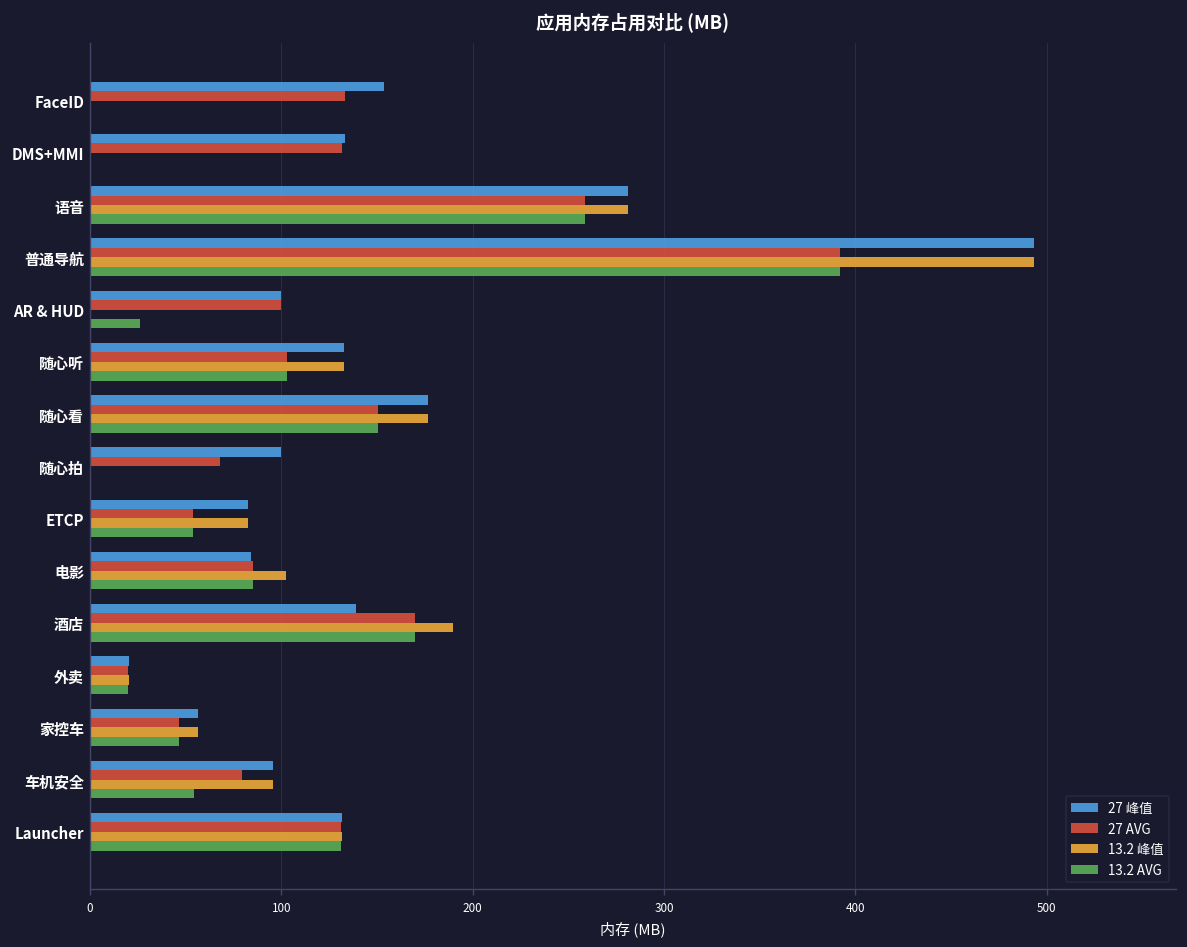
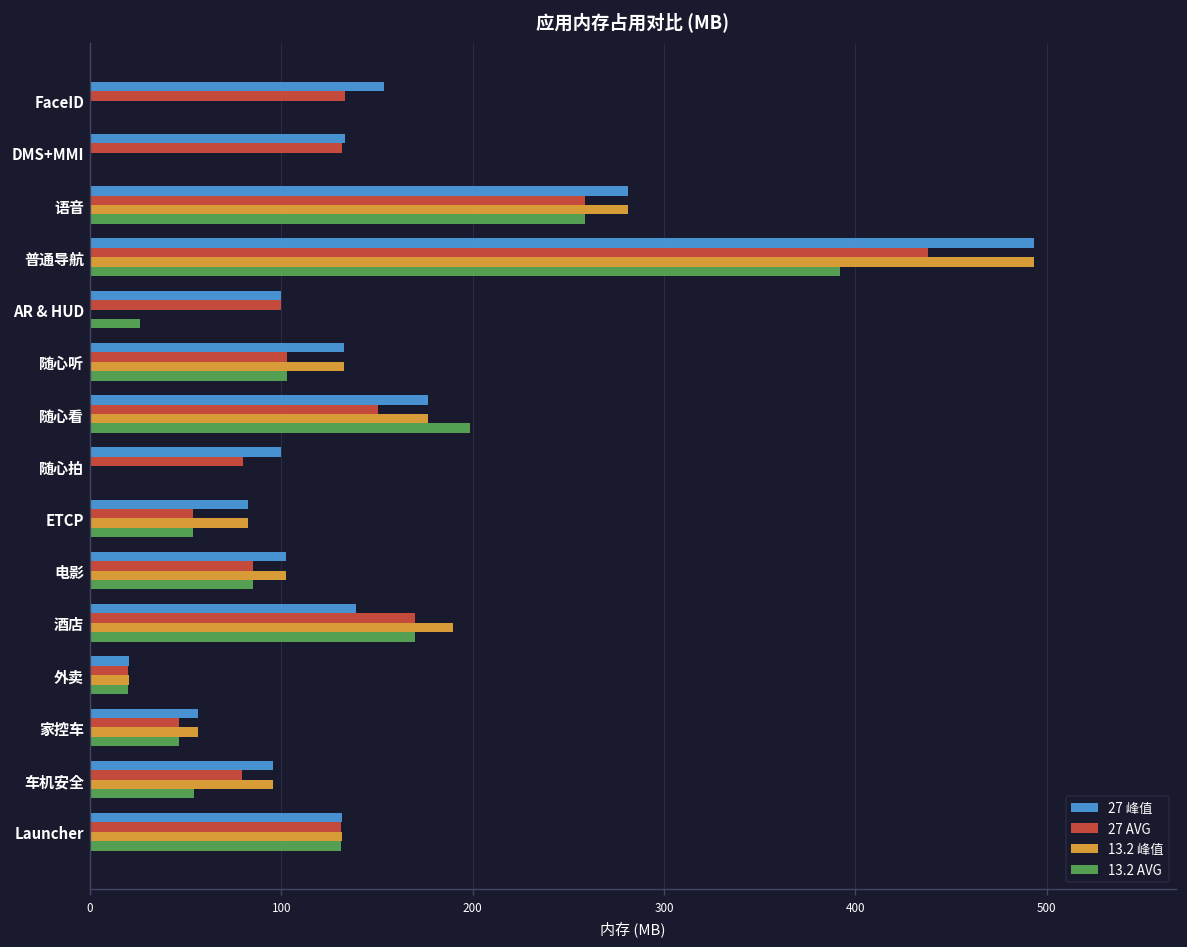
27 AVG, 普通导航: 392 -> 438
13.2 AVG, 随心看: 150 -> 198
27 AVG, 随心拍: 68 -> 80
27 峰值, 电影: 84 -> 103
